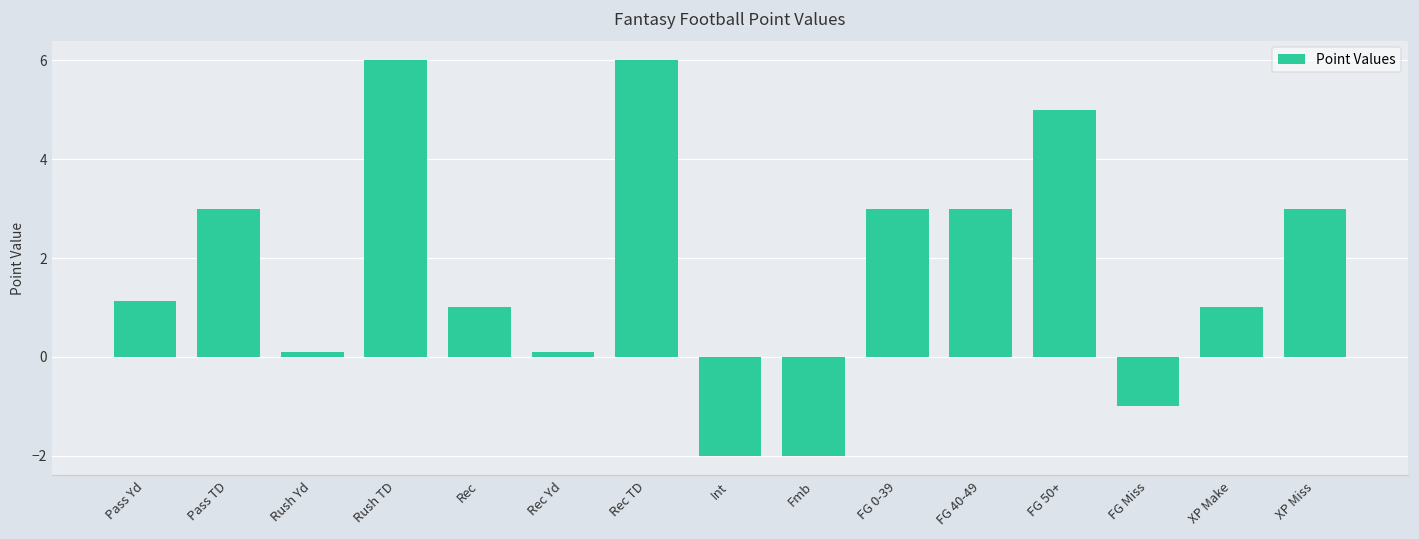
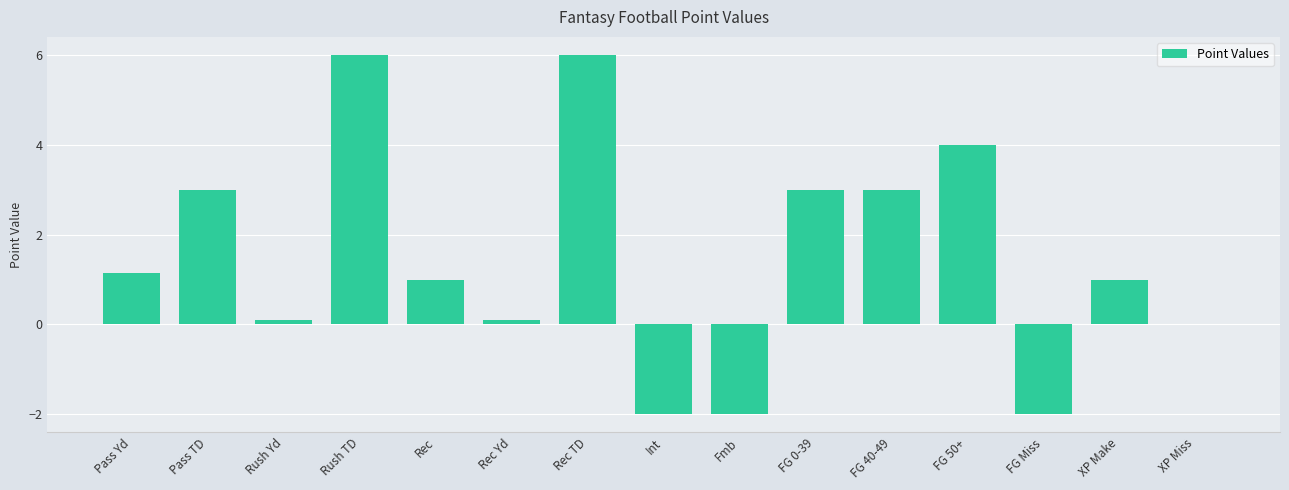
FG 50+: 5 -> 4
FG Miss: -1 -> -2
XP Miss: 3 -> 0
